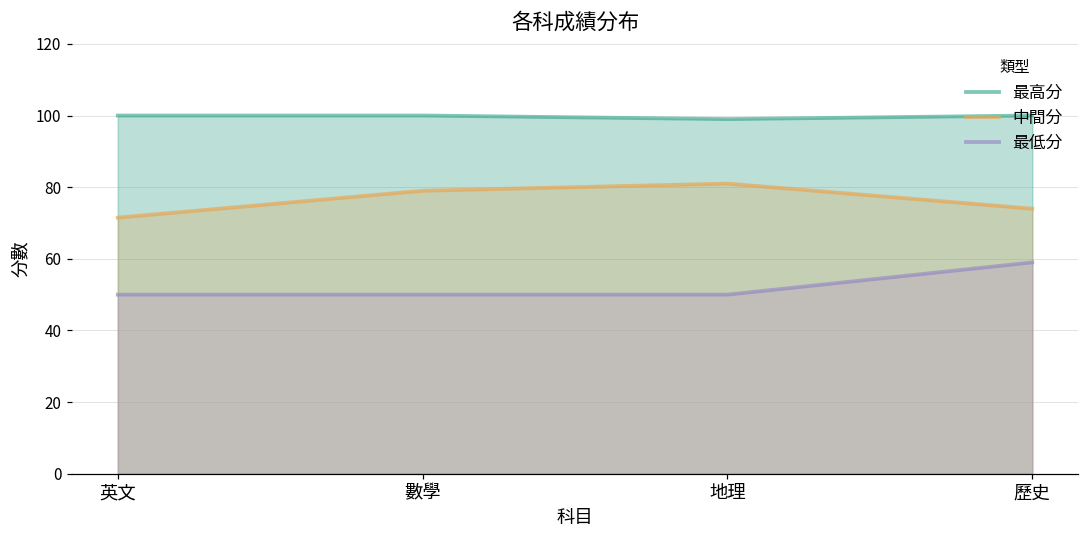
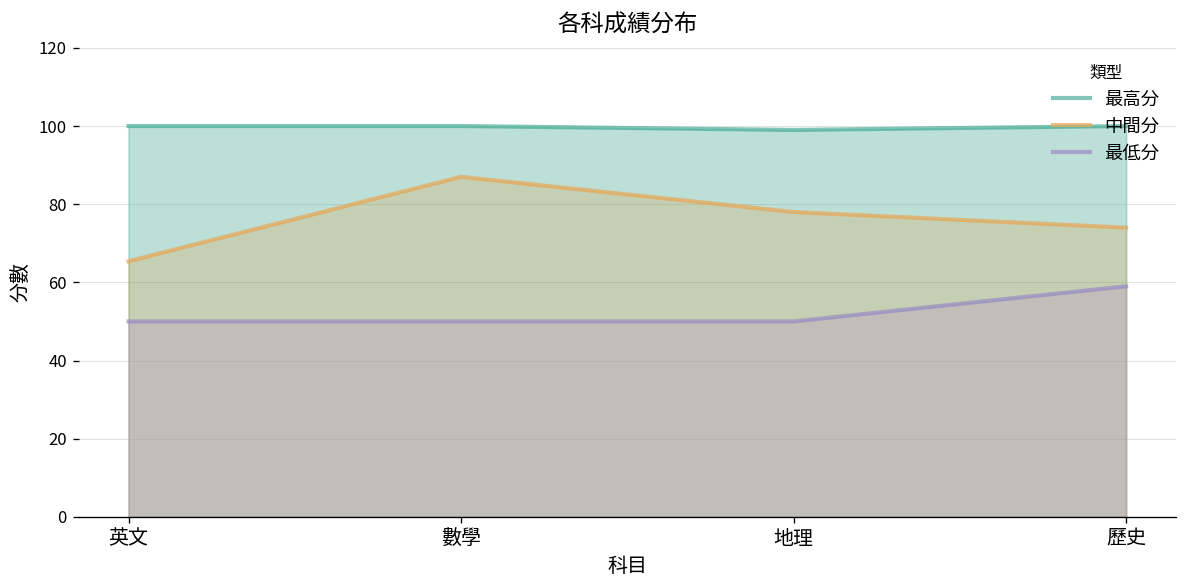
中間分, 英文: 72 -> 65
中間分, 數學: 79 -> 87
中間分, 地理: 81 -> 78
